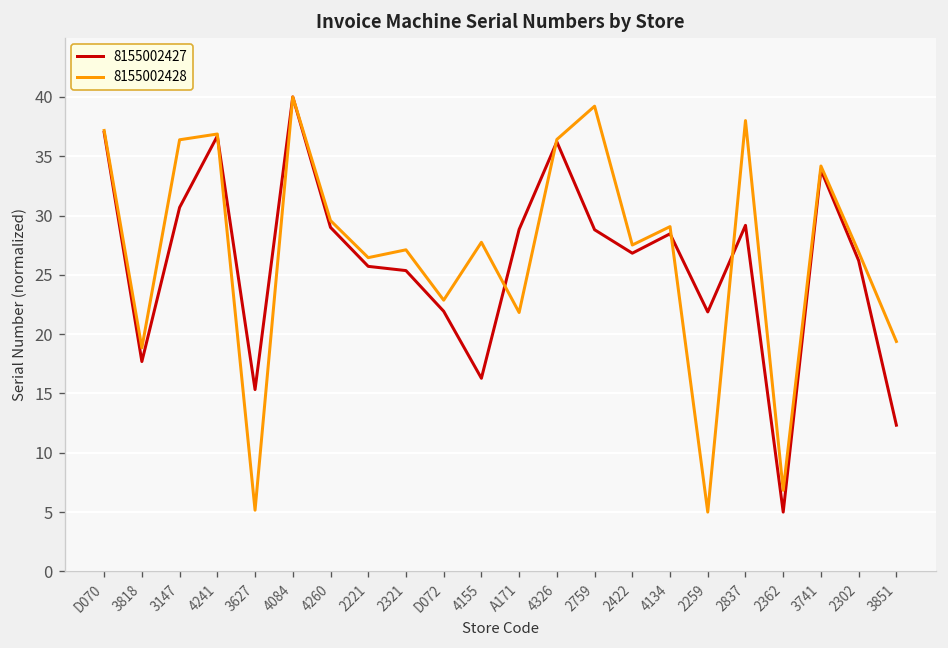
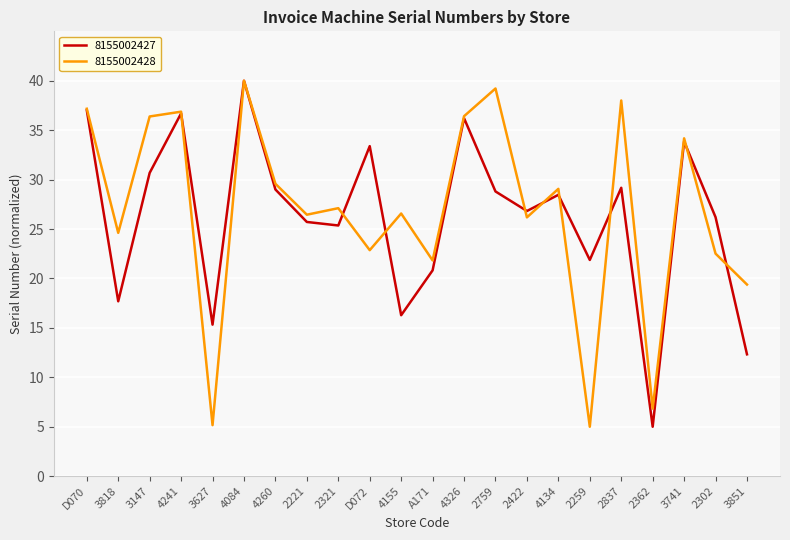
8155002428, 3818: 19 -> 25
8155002427, D072: 22 -> 33
8155002428, 4155: 28 -> 27
8155002427, A171: 29 -> 21
8155002428, 2422: 28 -> 26
8155002428, 2302: 27 -> 23
